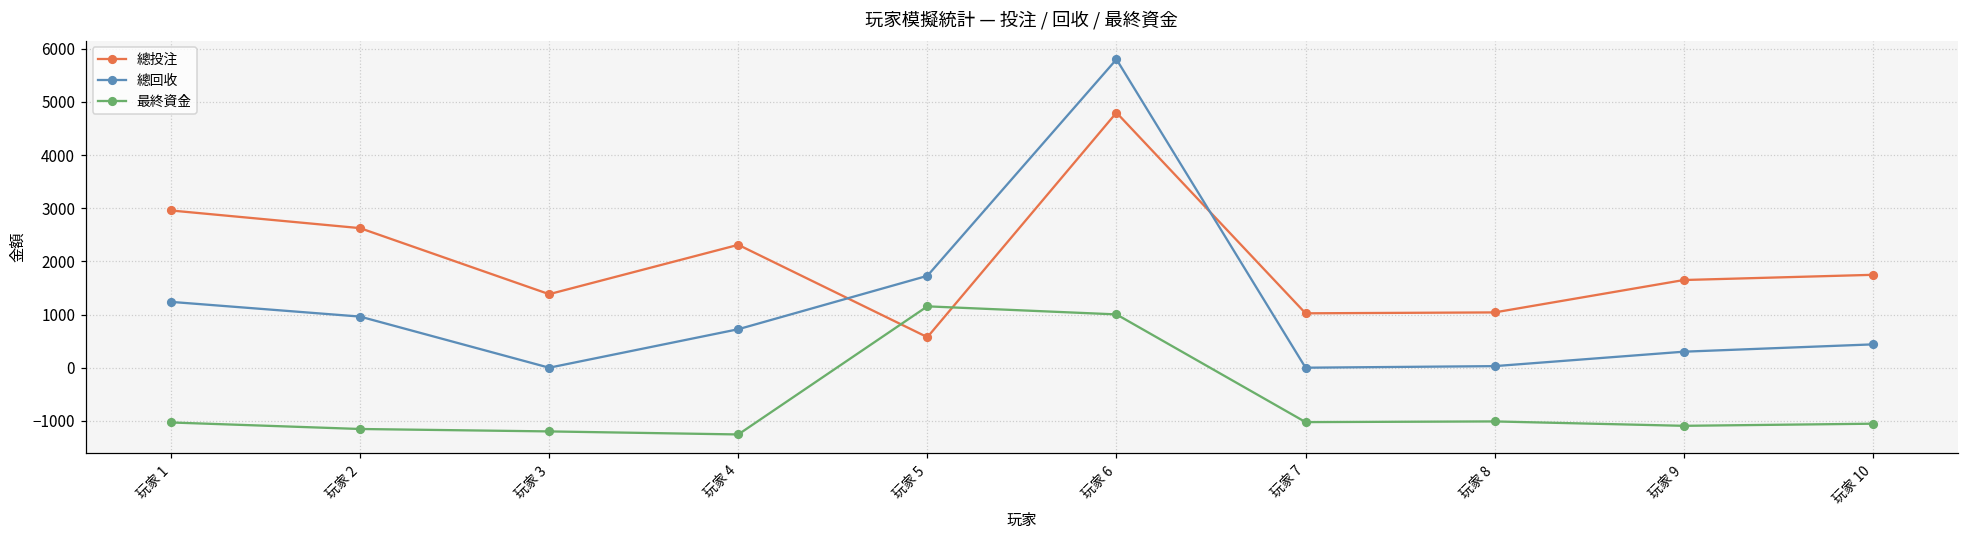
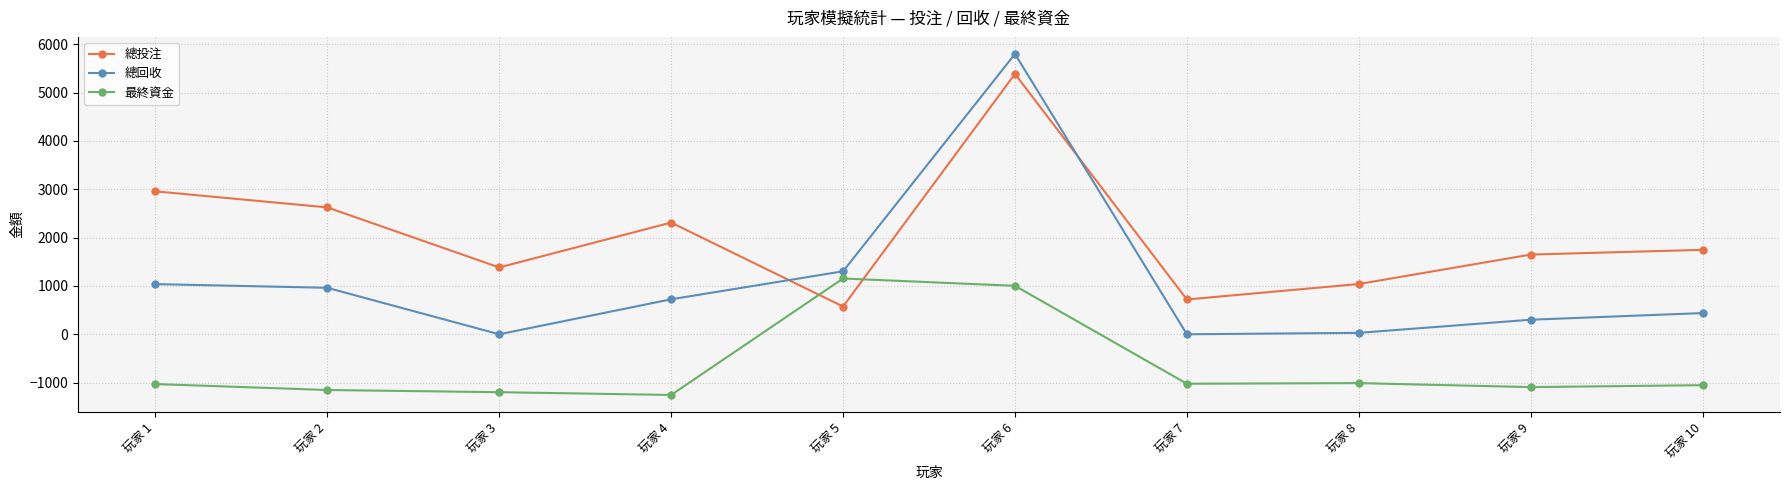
總回收, 玩家 1: 1200 -> 1000
總回收, 玩家 5: 1700 -> 1300
總投注, 玩家 6: 4800 -> 5400
總投注, 玩家 7: 1000 -> 700
